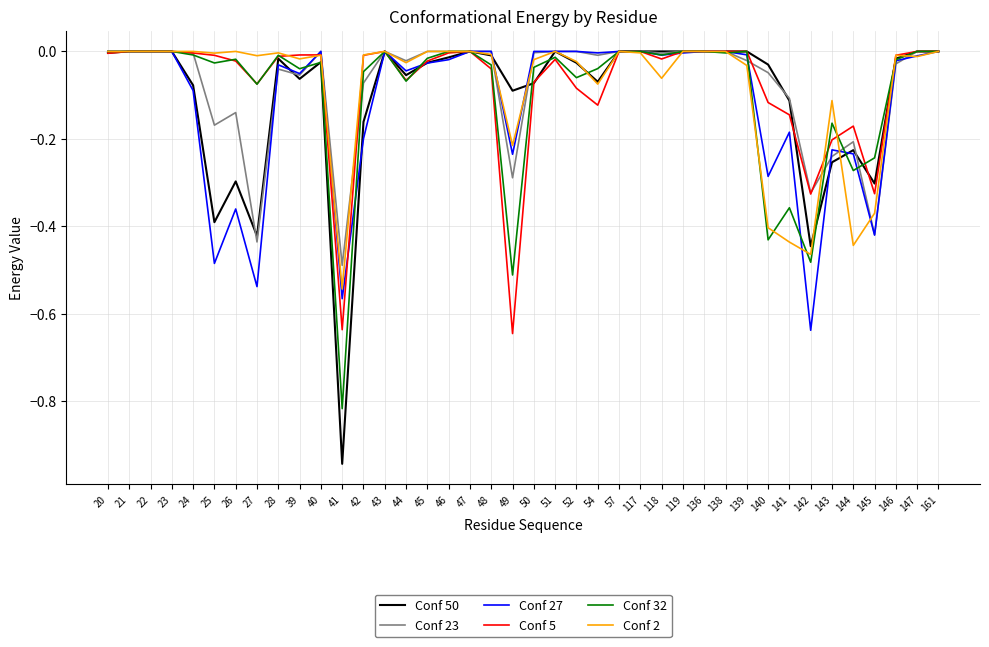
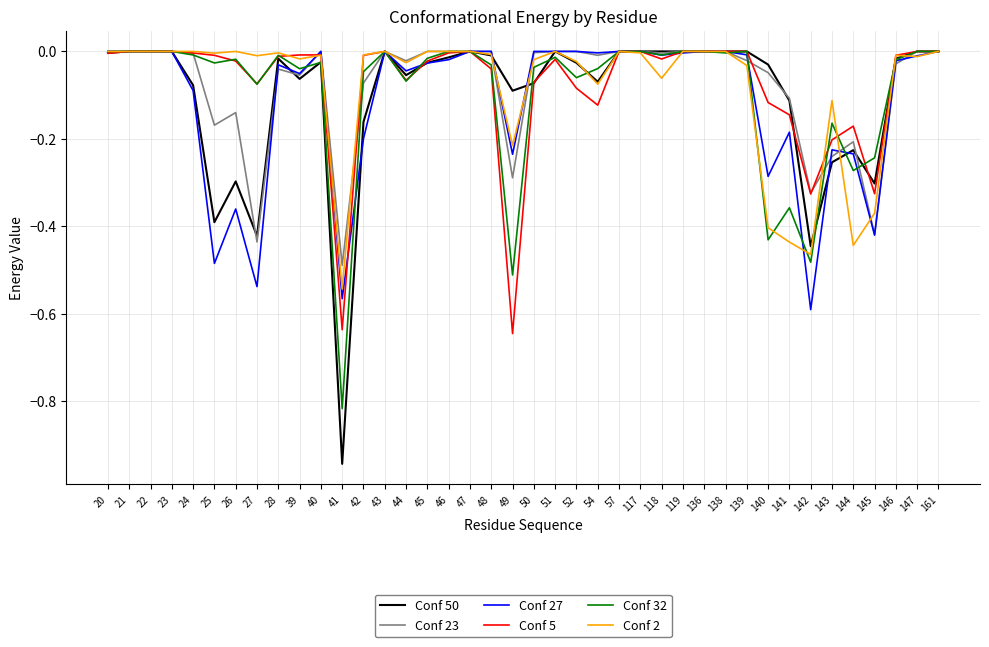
Conf 27, 142: -0.64 -> -0.59
